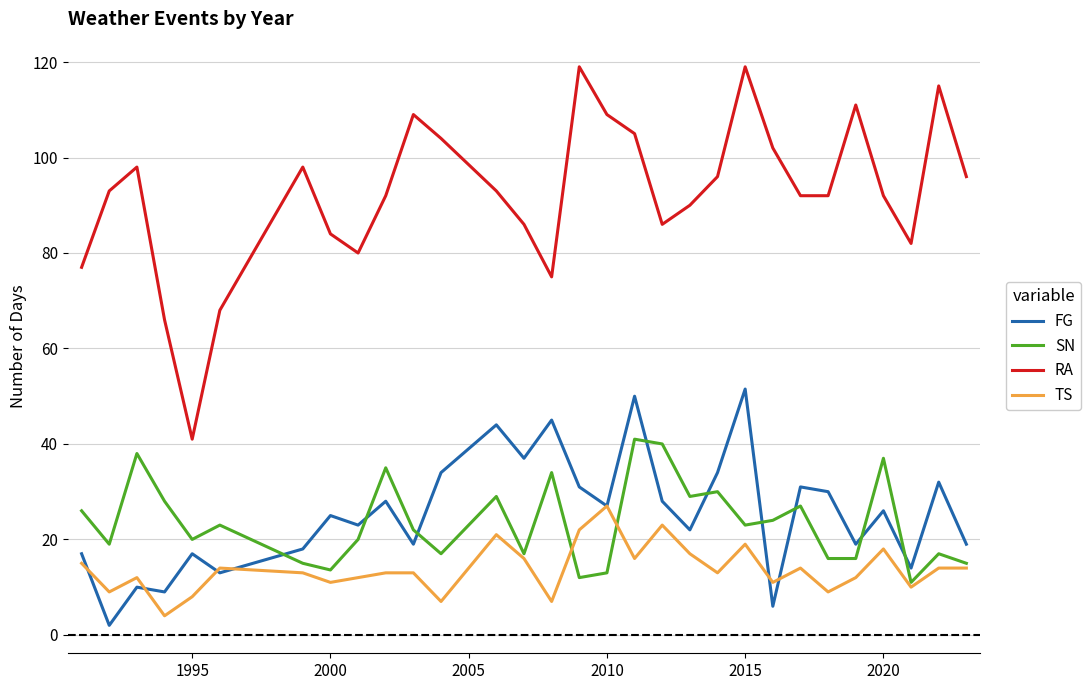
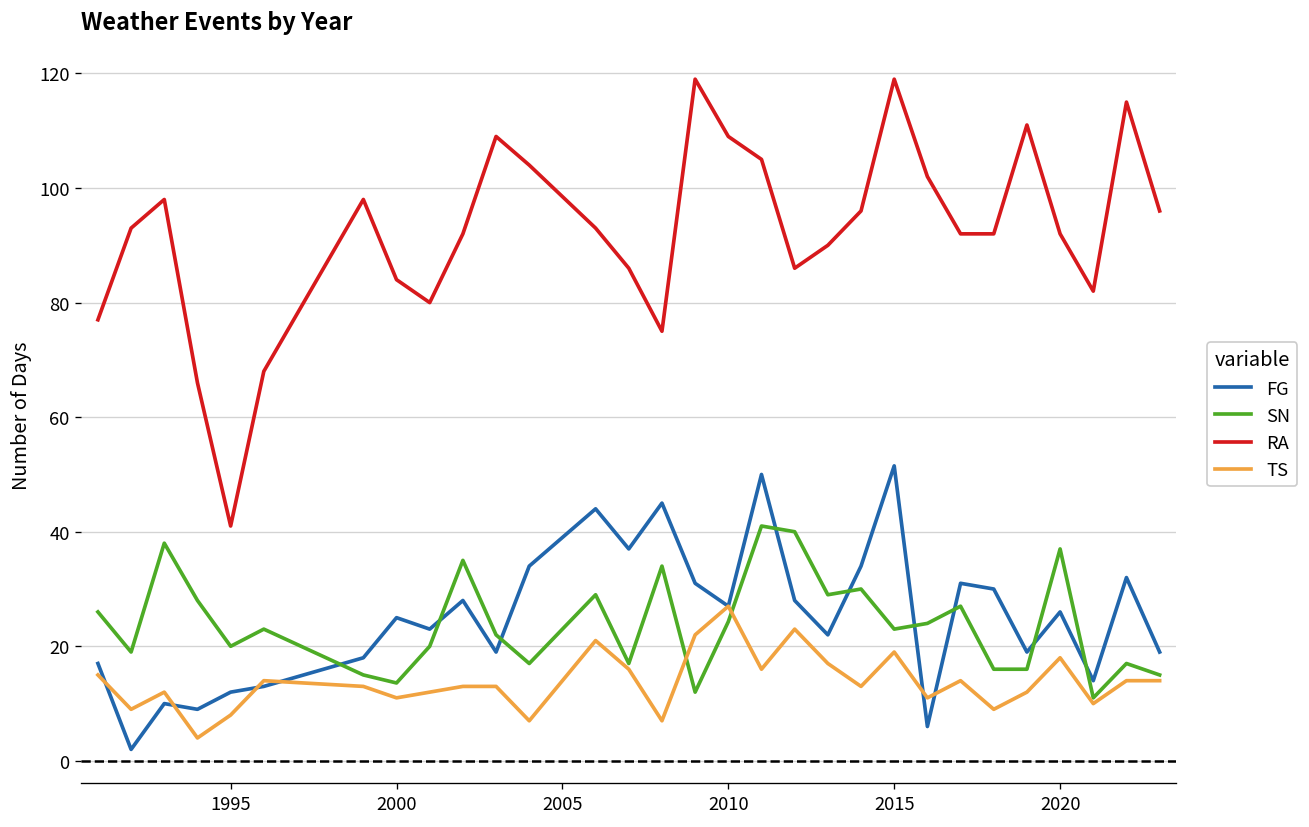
FG, 1995: 17 -> 12
SN, 2010: 13 -> 24
